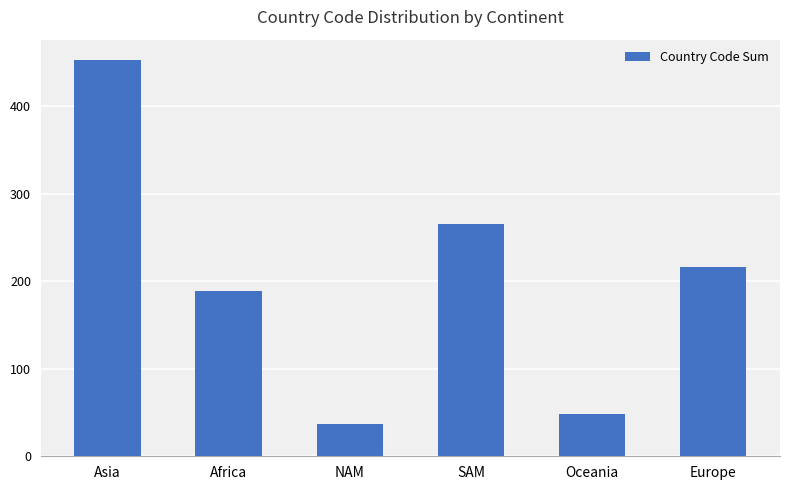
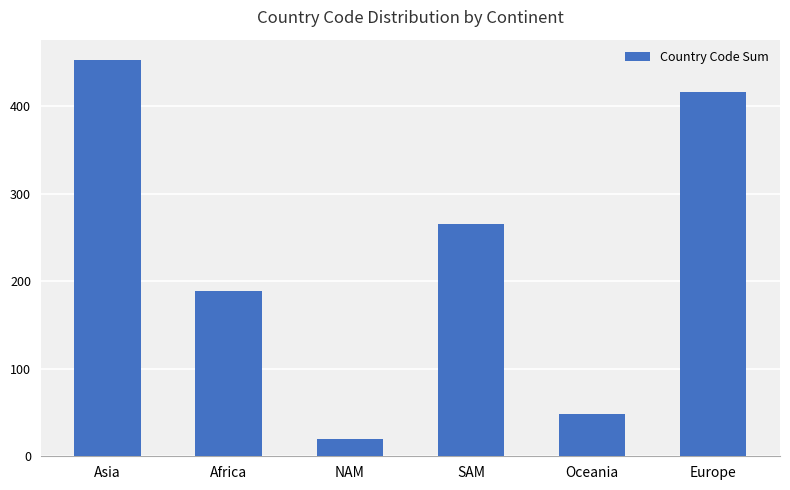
NAM: 40 -> 20
Europe: 220 -> 420
